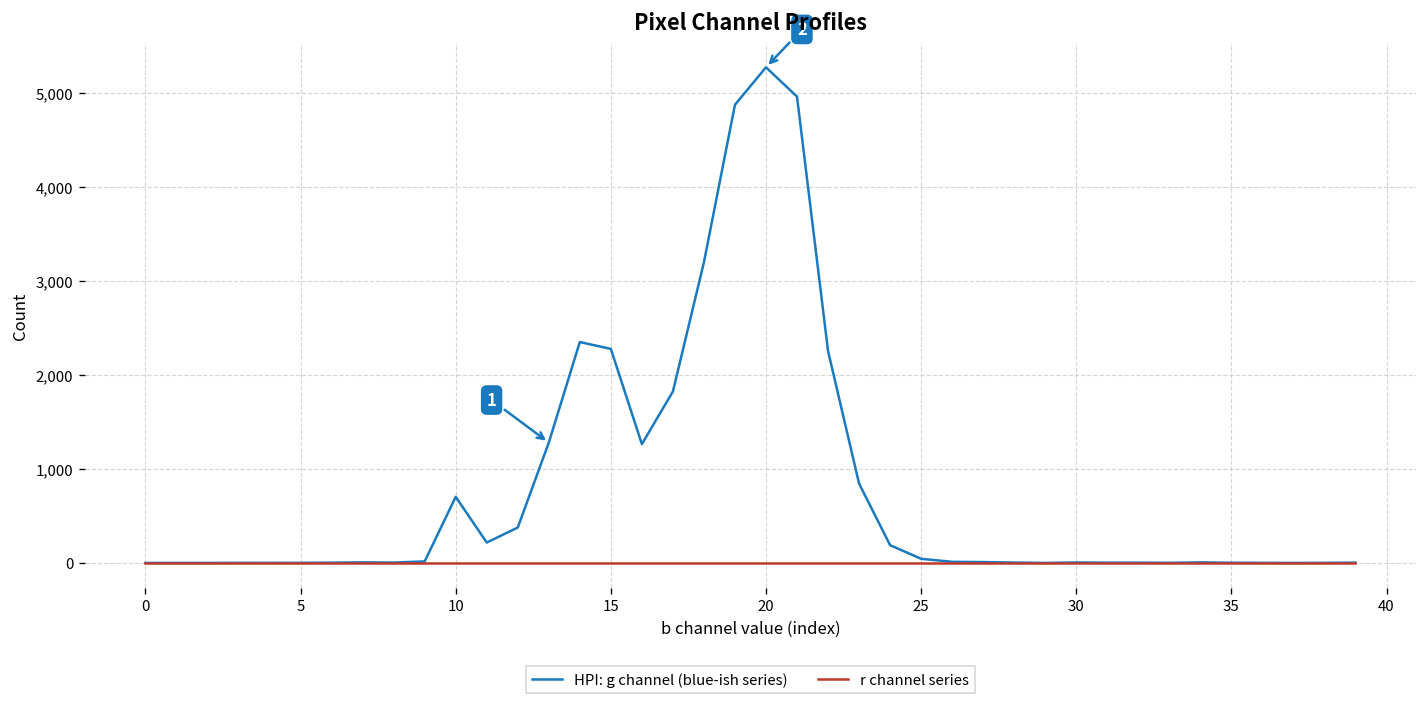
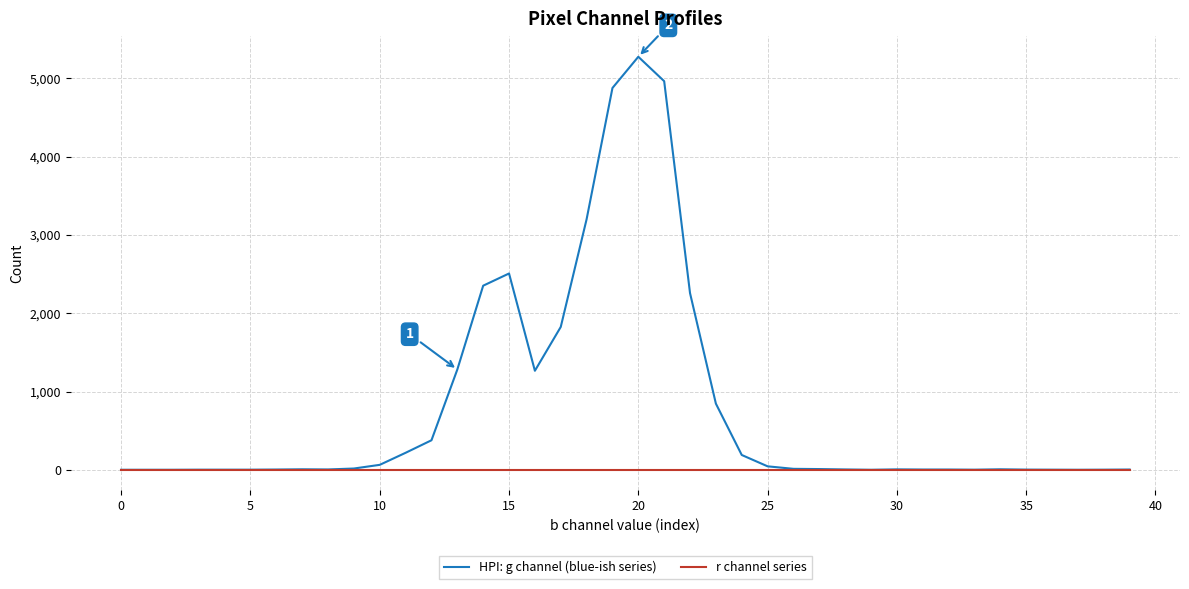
HPI: g channel (blue-ish series), 10: 700 -> 100
HPI: g channel (blue-ish series), 15: 2,300 -> 2,500
